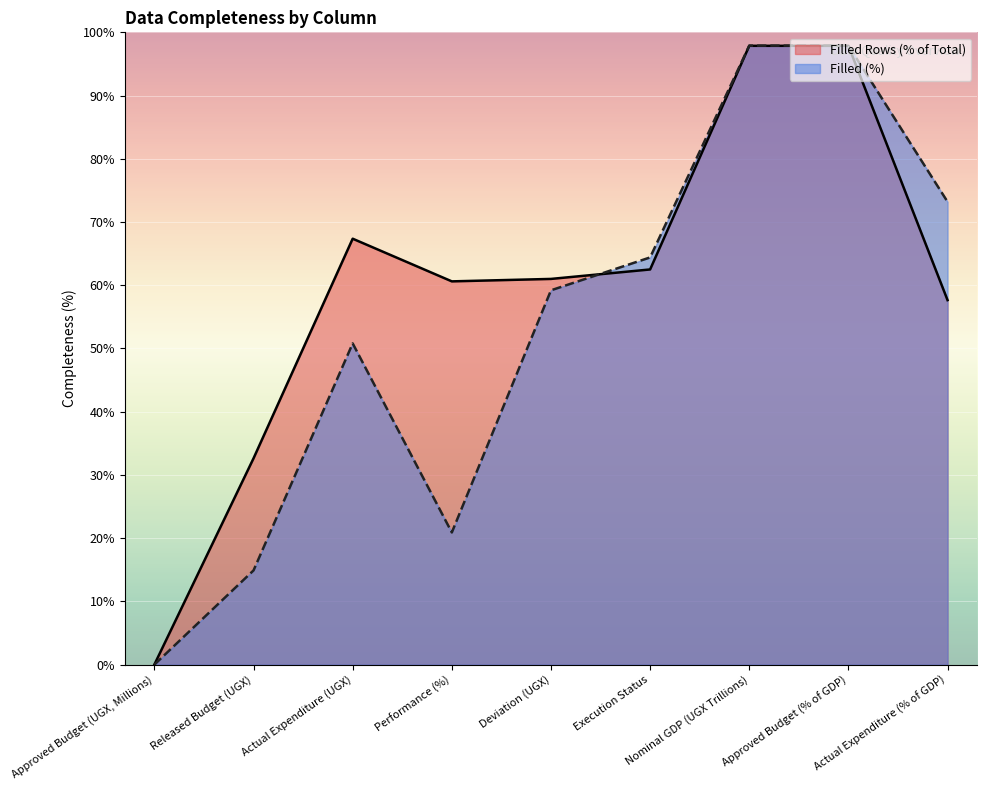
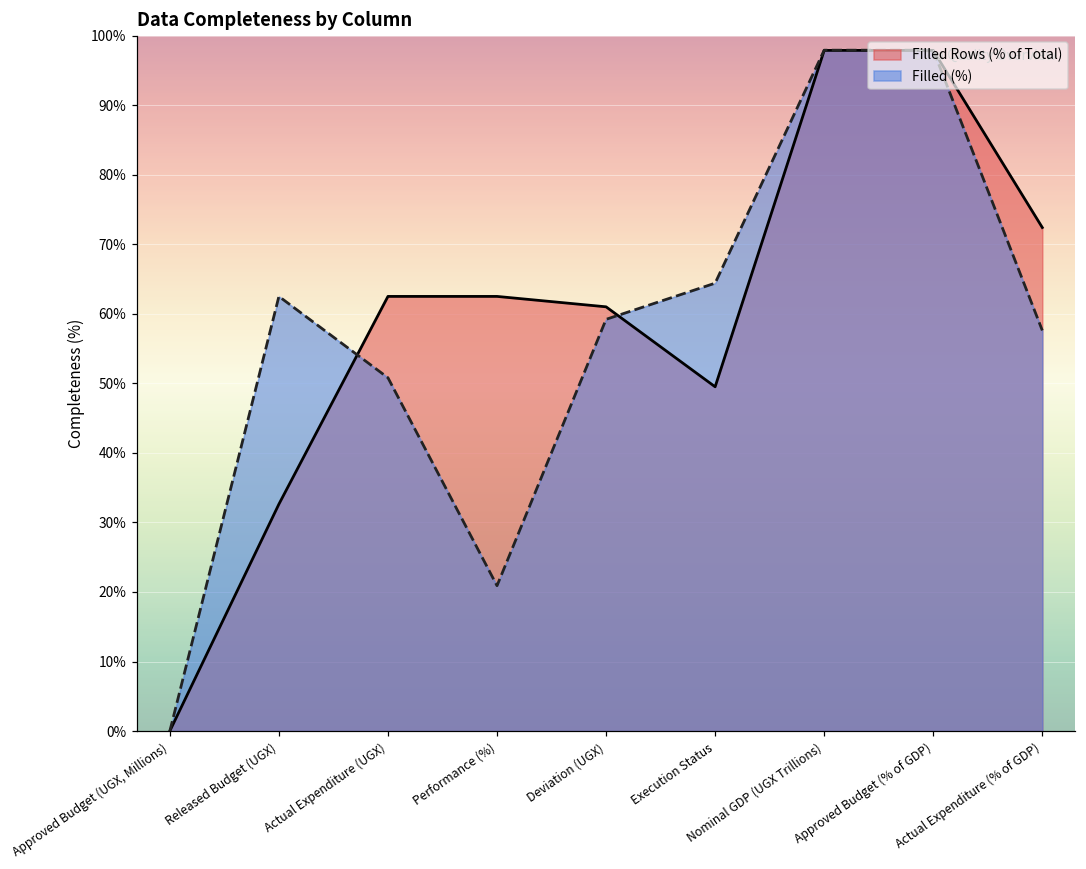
Filled (%), Released Budget (UGX): 15% -> 63%
Filled Rows (% of Total), Actual Expenditure (UGX): 67% -> 62%
Filled Rows (% of Total), Performance (%): 61% -> 62%
Filled Rows (% of Total), Execution Status: 62% -> 50%
Filled Rows (% of Total), Actual Expenditure (% of GDP): 58% -> 72%
Filled (%), Actual Expenditure (% of GDP): 73% -> 58%
